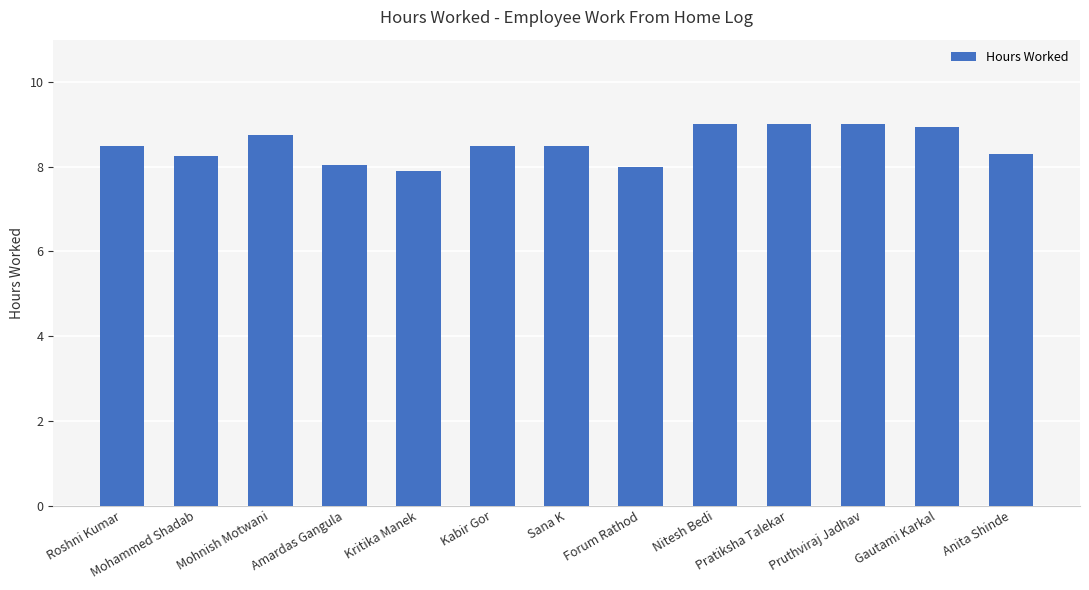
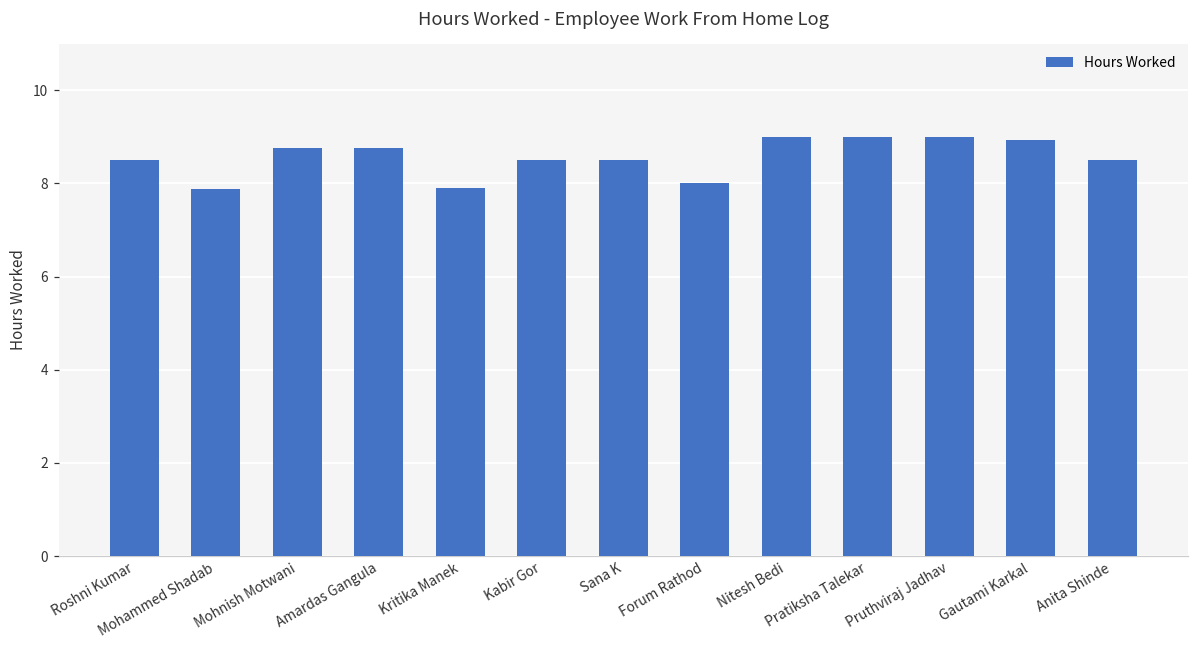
Mohammed Shadab: 8.3 -> 7.9
Amardas Gangula: 8.0 -> 8.8
Anita Shinde: 8.3 -> 8.5
